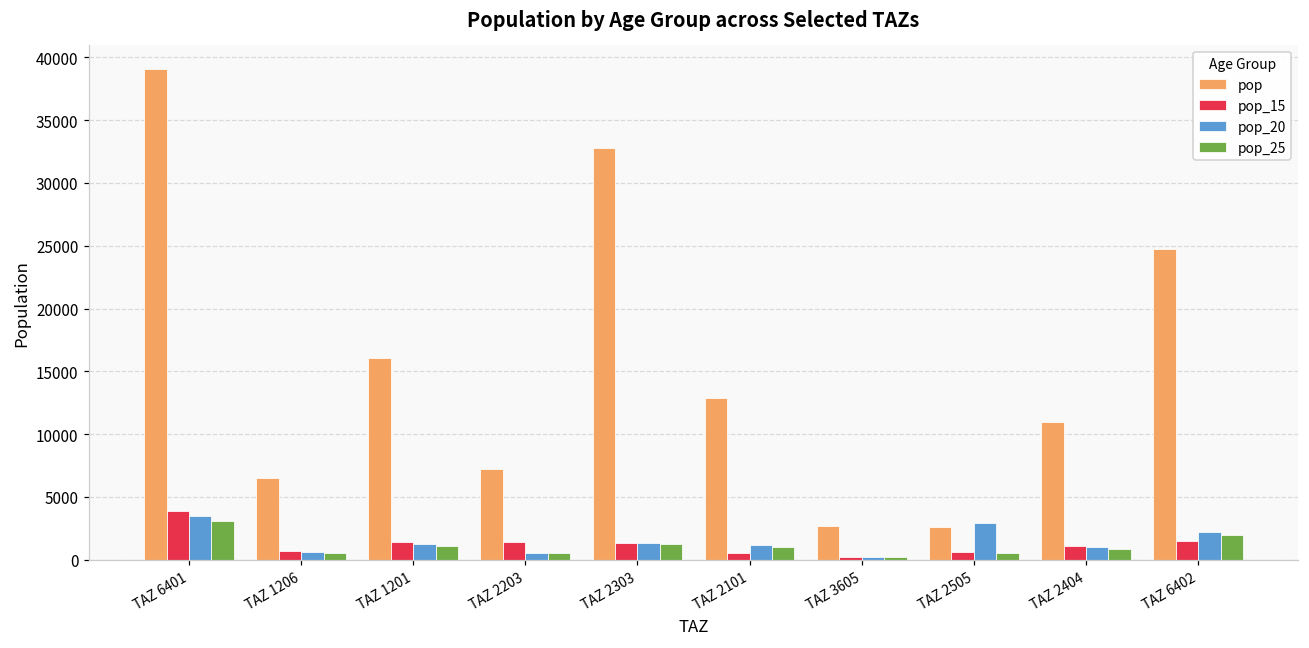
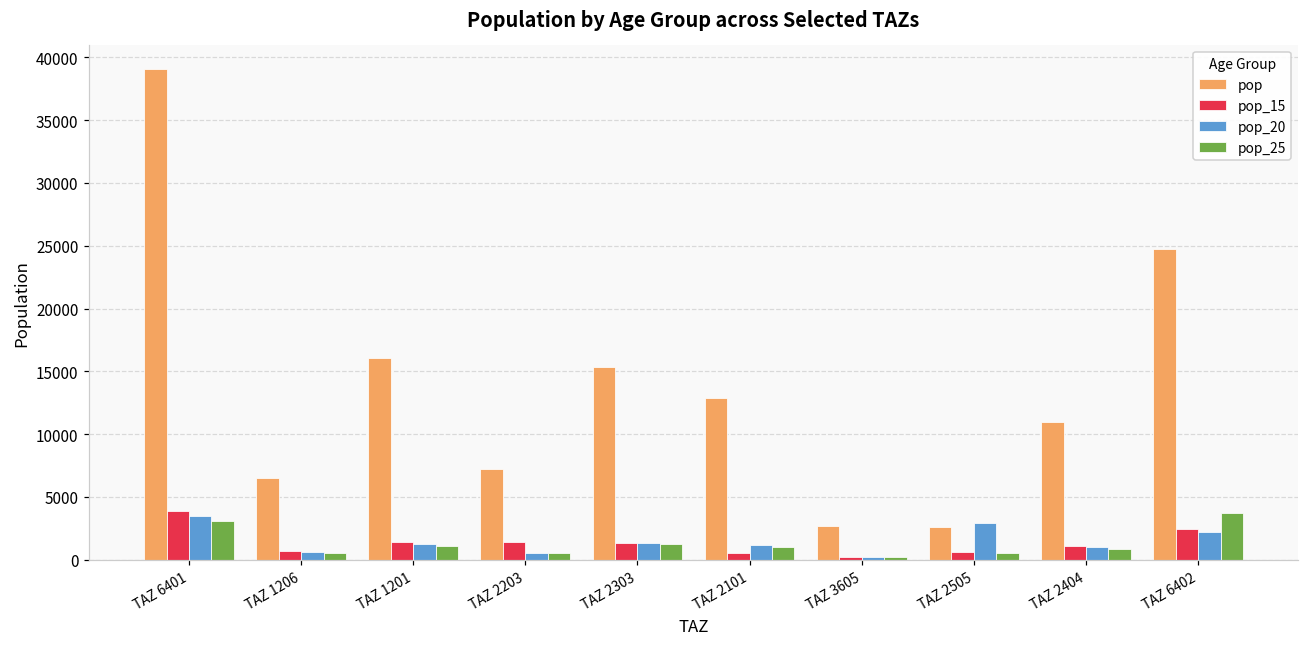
pop, TAZ 2303: 32800 -> 15300
pop_15, TAZ 6402: 1500 -> 2400
pop_25, TAZ 6402: 2000 -> 3700
